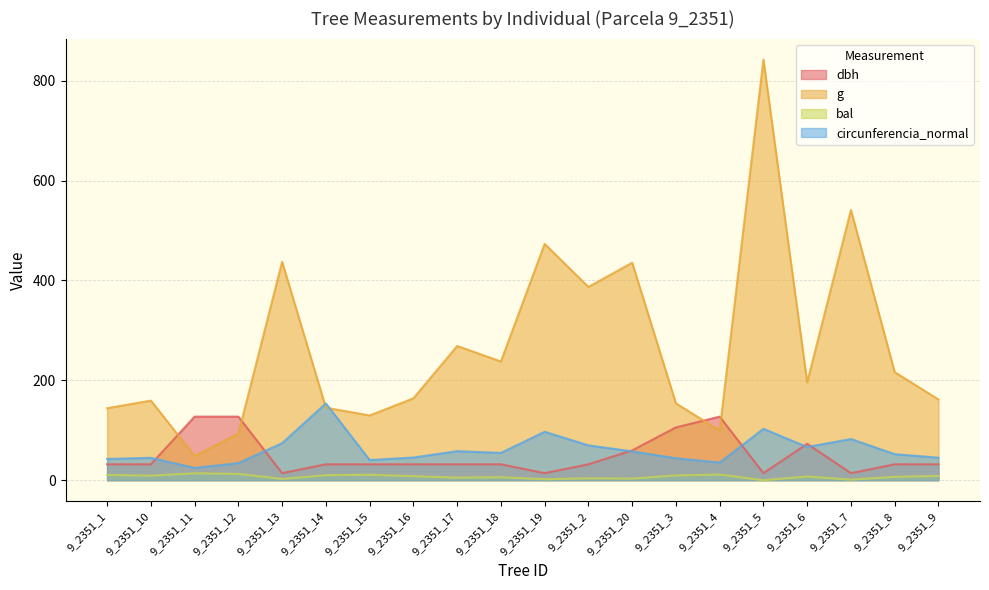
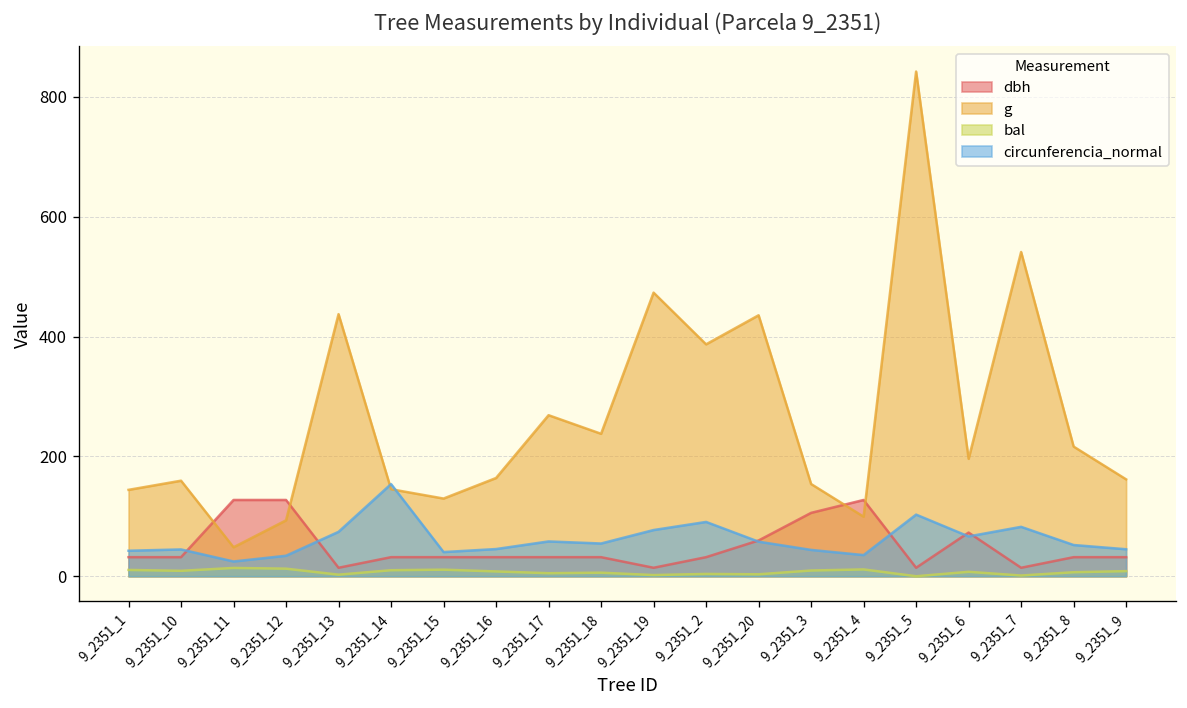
circunferencia_normal, 9_2351_19: 100 -> 80
circunferencia_normal, 9_2351_2: 70 -> 90
